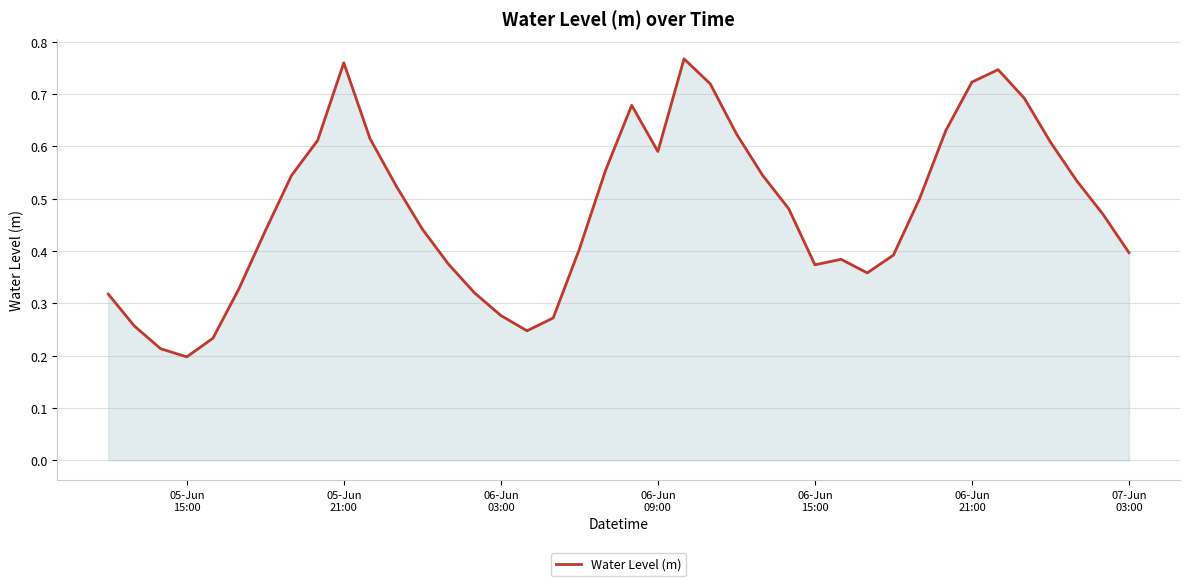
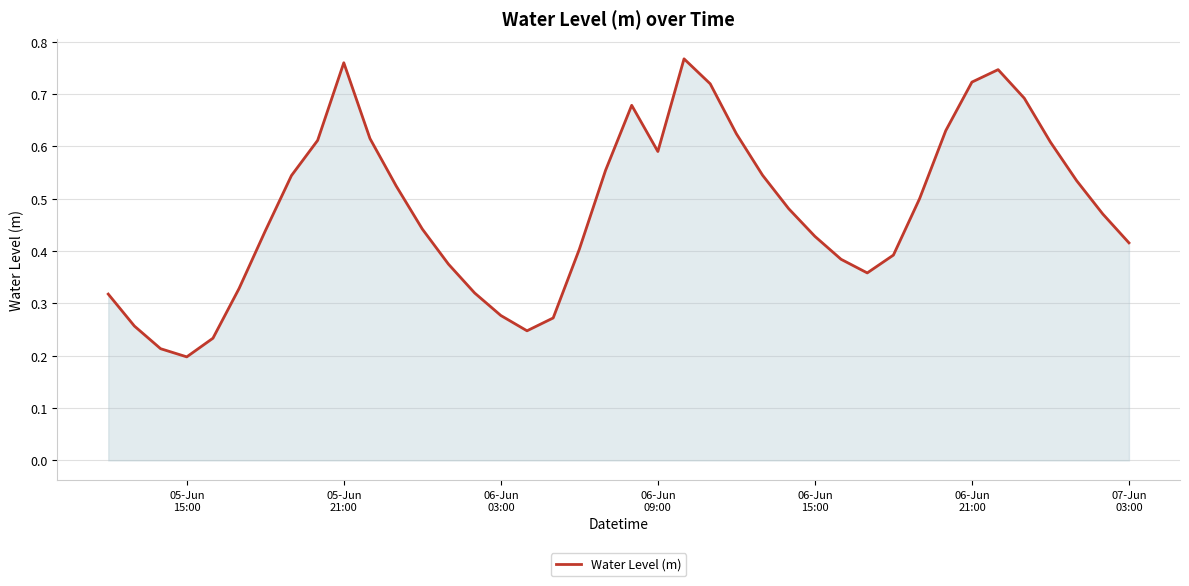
06-Jun 15:00: 0.37 -> 0.43
07-Jun 03:00: 0.40 -> 0.42
